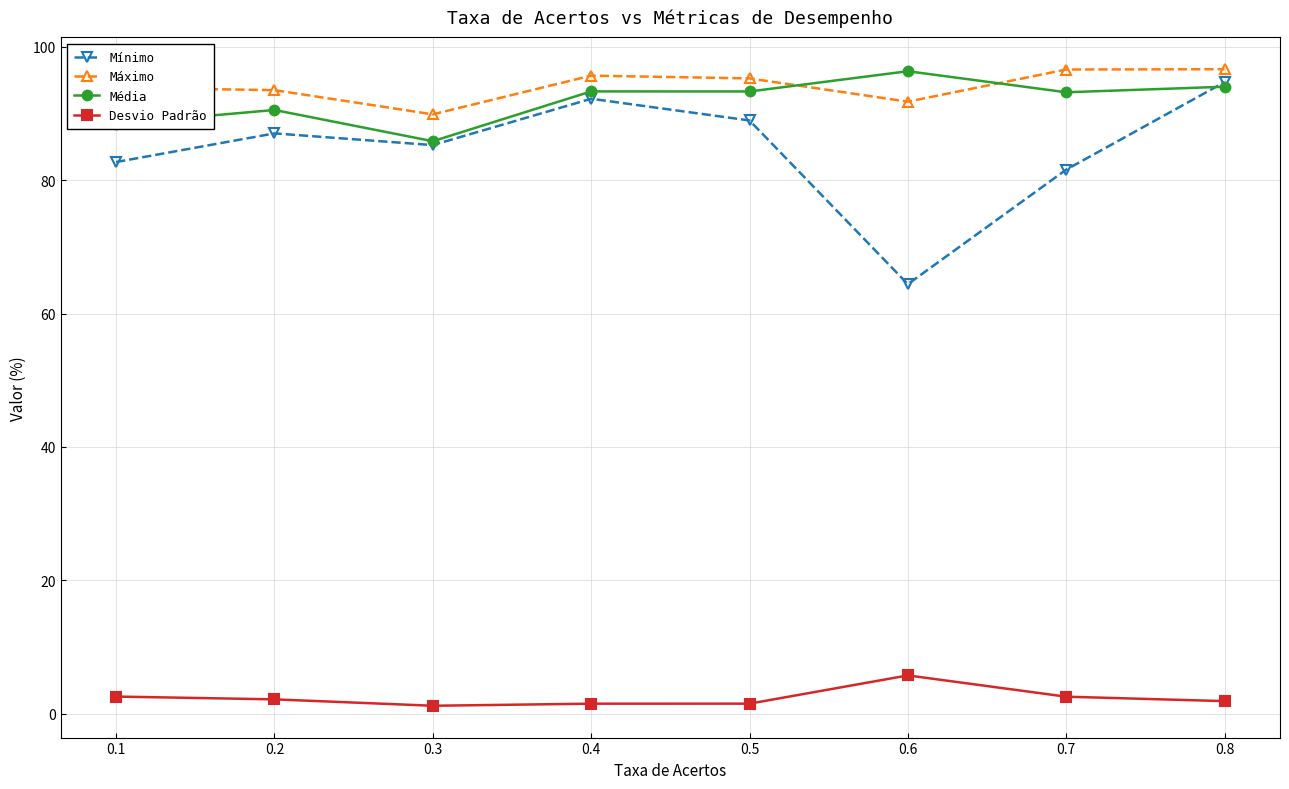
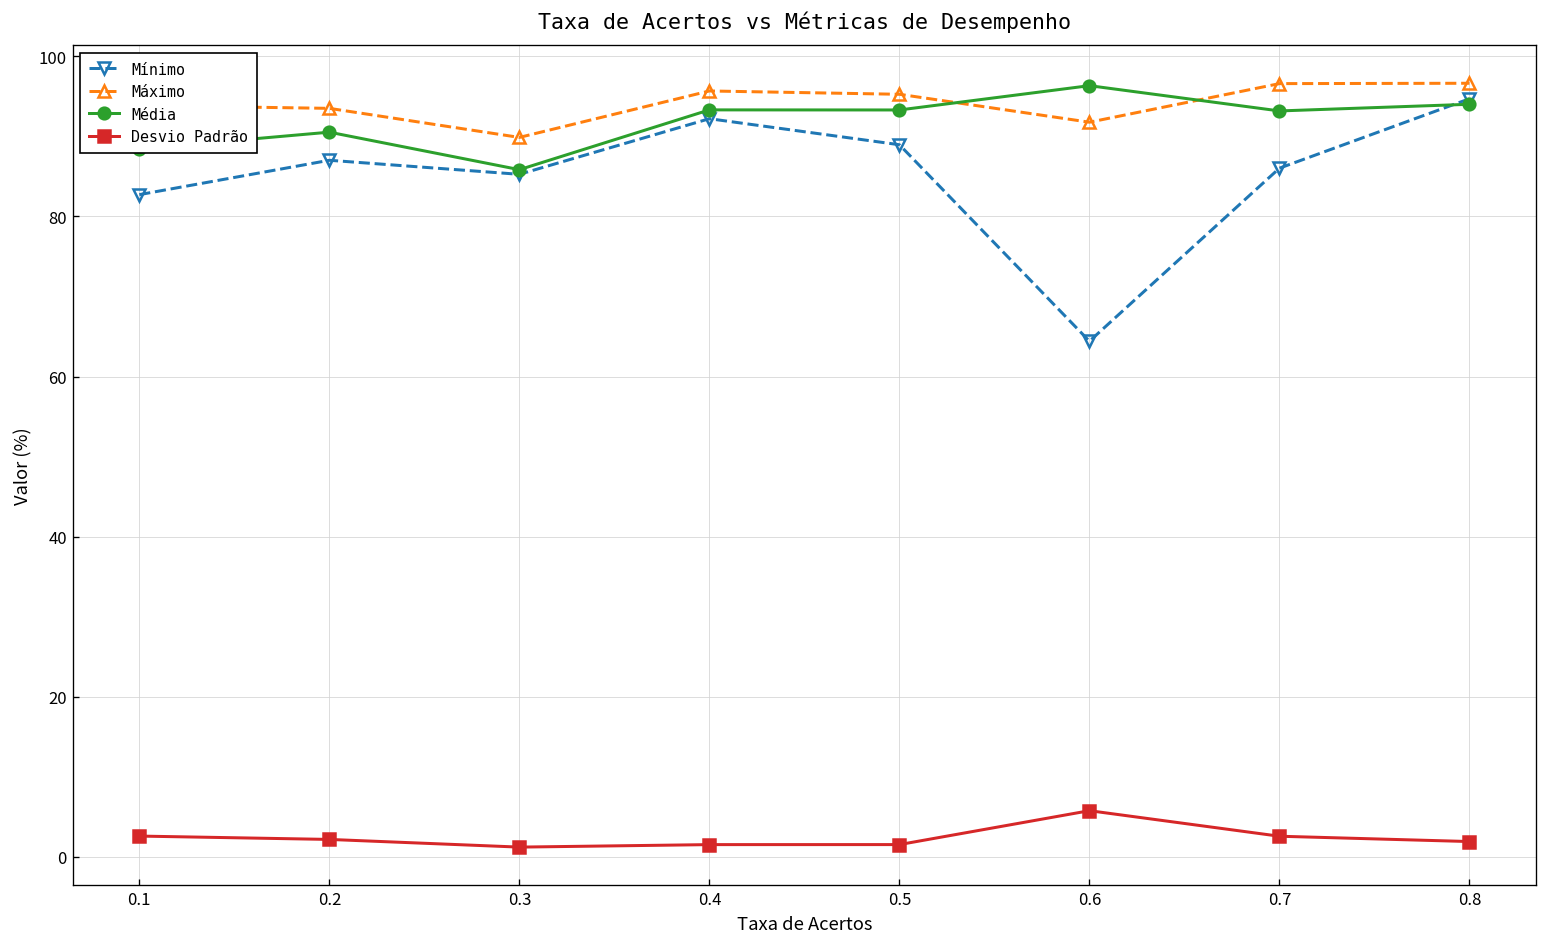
Mínimo, 0.7: 82 -> 86
